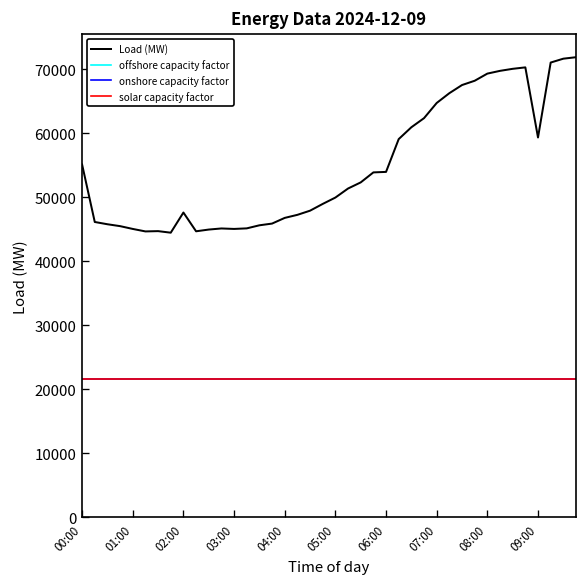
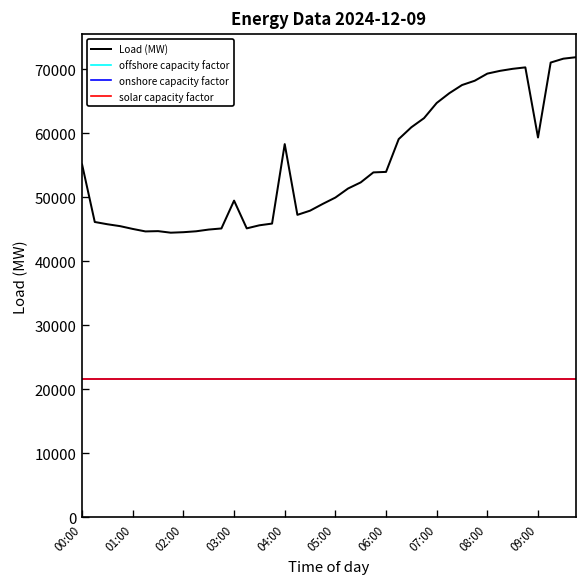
Load (MW), 02:00: 48000 -> 45000
Load (MW), 03:00: 45000 -> 49000
Load (MW), 04:00: 47000 -> 58000
